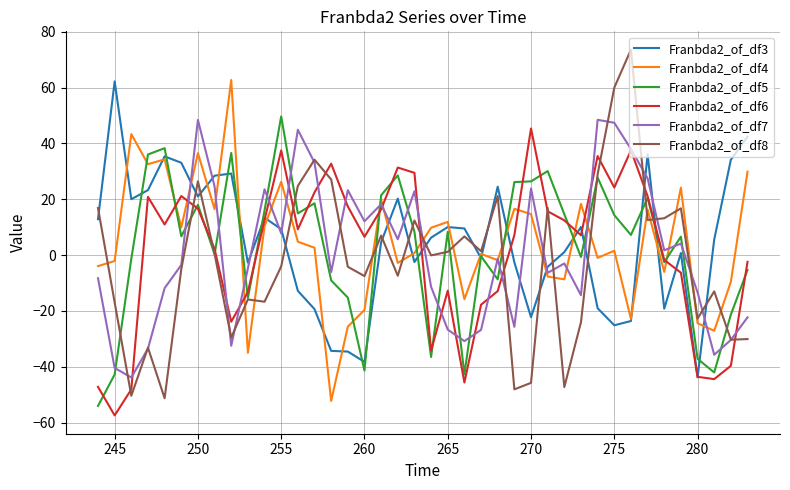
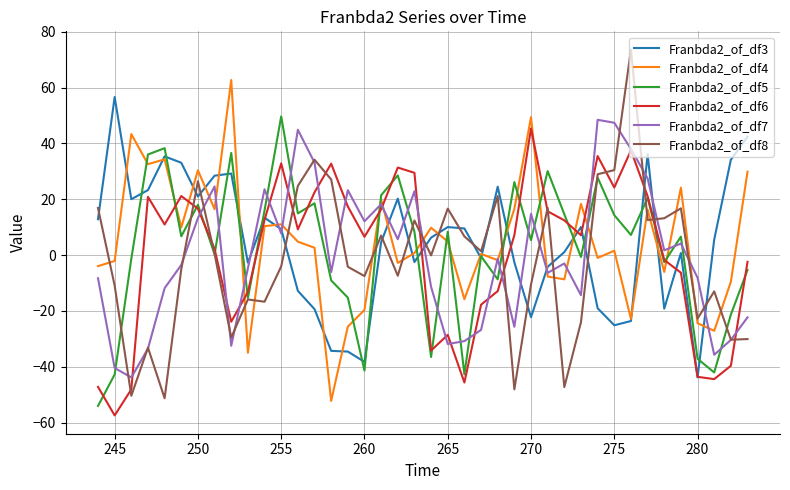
Franbda2_of_df3, 245: 62 -> 57
Franbda2_of_df8, 245: -17 -> -11
Franbda2_of_df4, 250: 37 -> 30
Franbda2_of_df7, 250: 48 -> 13
Franbda2_of_df4, 255: 26 -> 11
Franbda2_of_df6, 255: 38 -> 33
Franbda2_of_df4, 265: 12 -> 5
Franbda2_of_df6, 265: -13 -> -29
Franbda2_of_df7, 265: -27 -> -32
Franbda2_of_df8, 265: 1 -> 17
Franbda2_of_df4, 270: 15 -> 49
Franbda2_of_df5, 270: 26 -> 5
Franbda2_of_df7, 270: 24 -> 15
Franbda2_of_df8, 270: -46 -> -10
Franbda2_of_df8, 275: 60 -> 30
Franbda2_of_df7, 280: -13 -> -8
